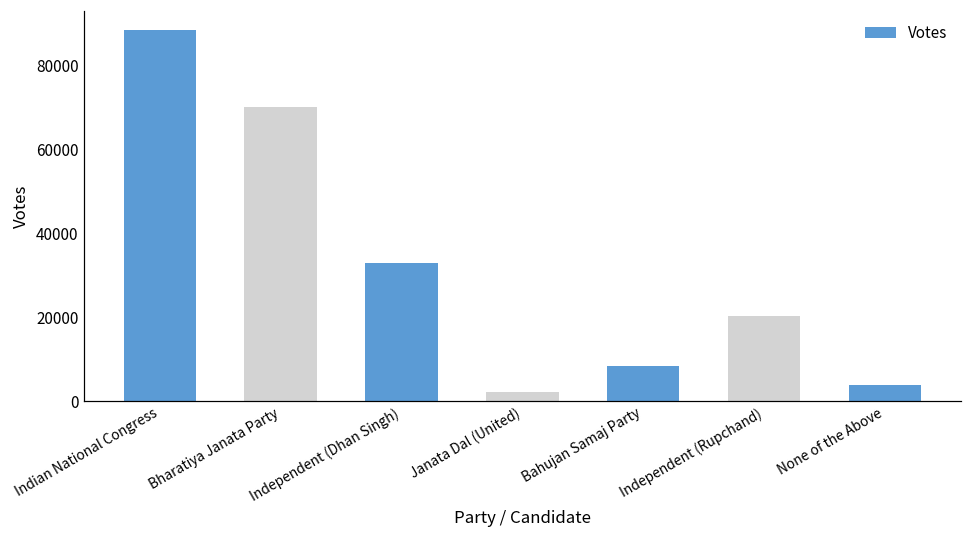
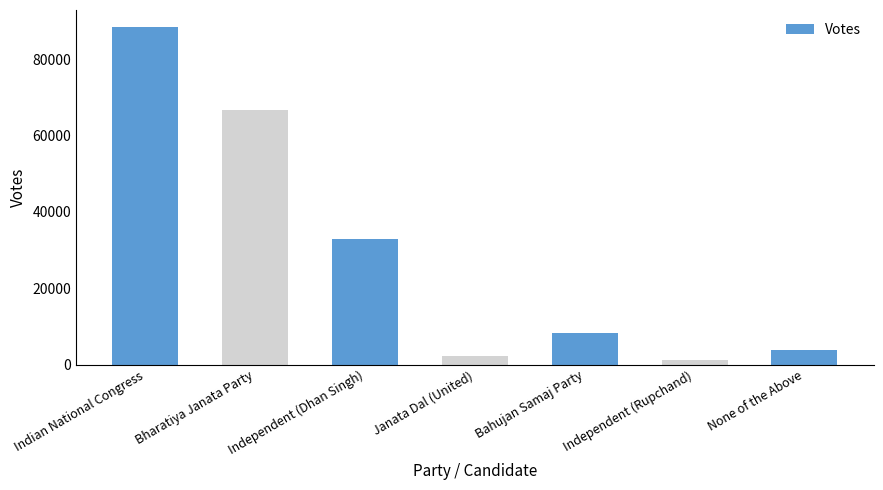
Bharatiya Janata Party: 70000 -> 67000
Independent (Rupchand): 20000 -> 1000
